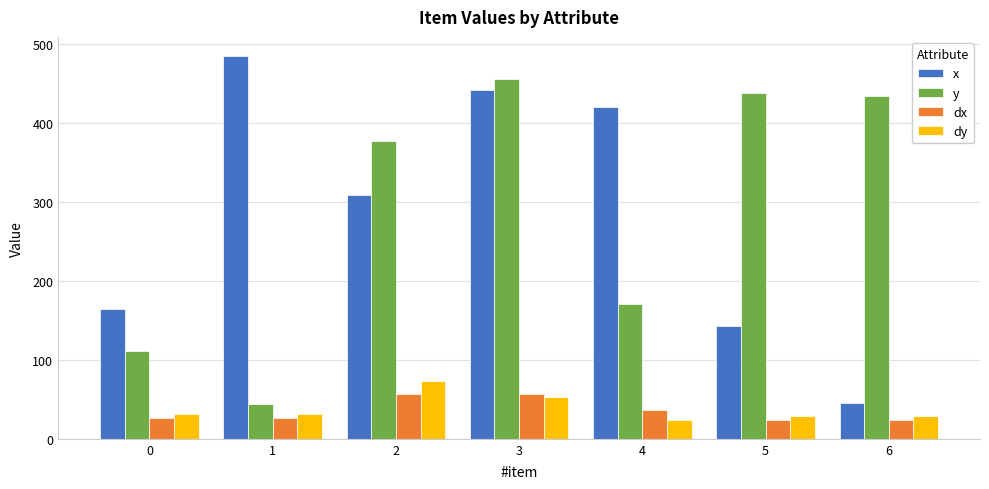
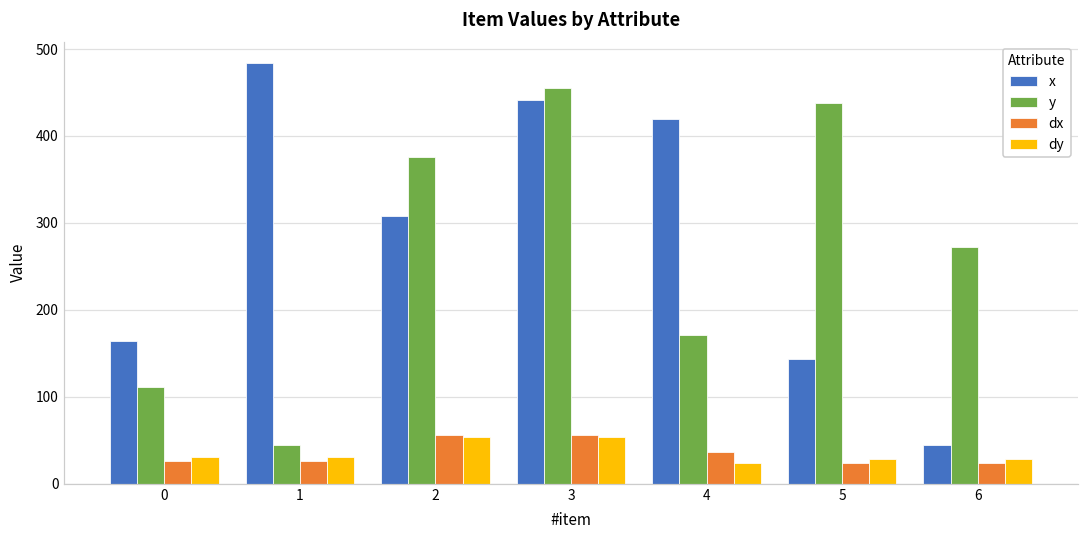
dy, 2: 70 -> 50
y, 6: 430 -> 270
